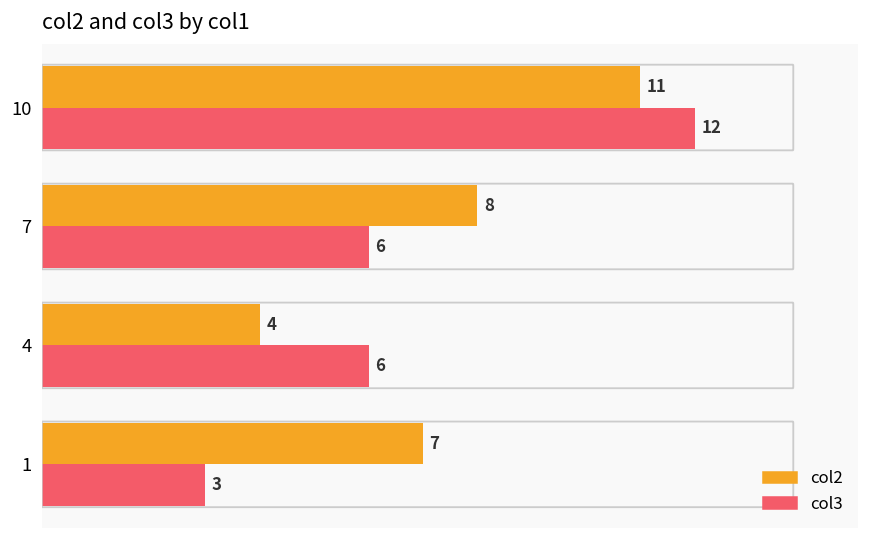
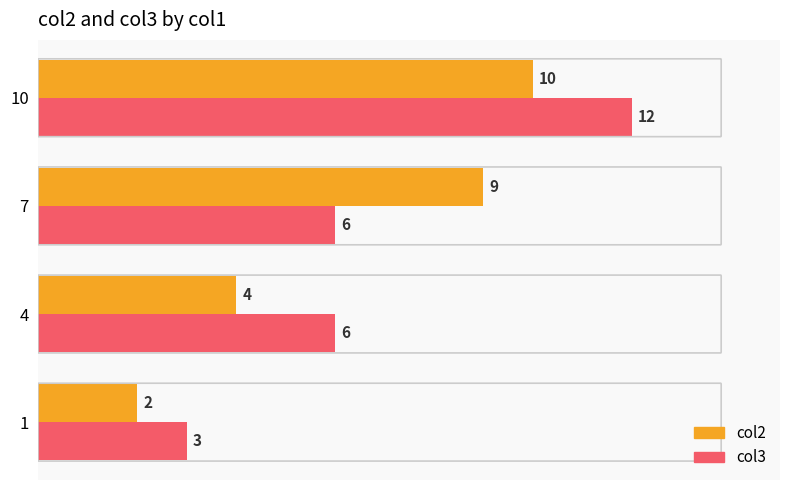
col2, 10: 11 -> 10
col2, 7: 8 -> 9
col2, 1: 7 -> 2
